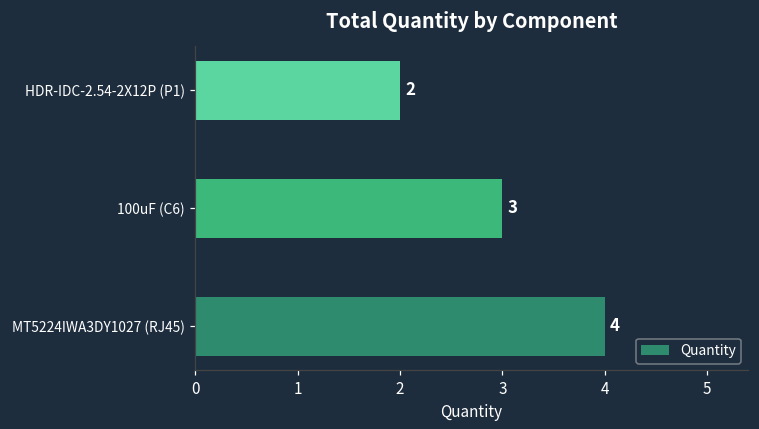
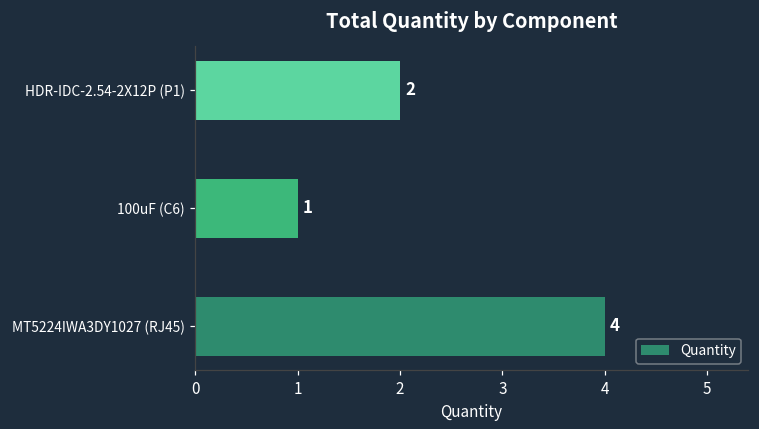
100uF (C6): 3 -> 1
